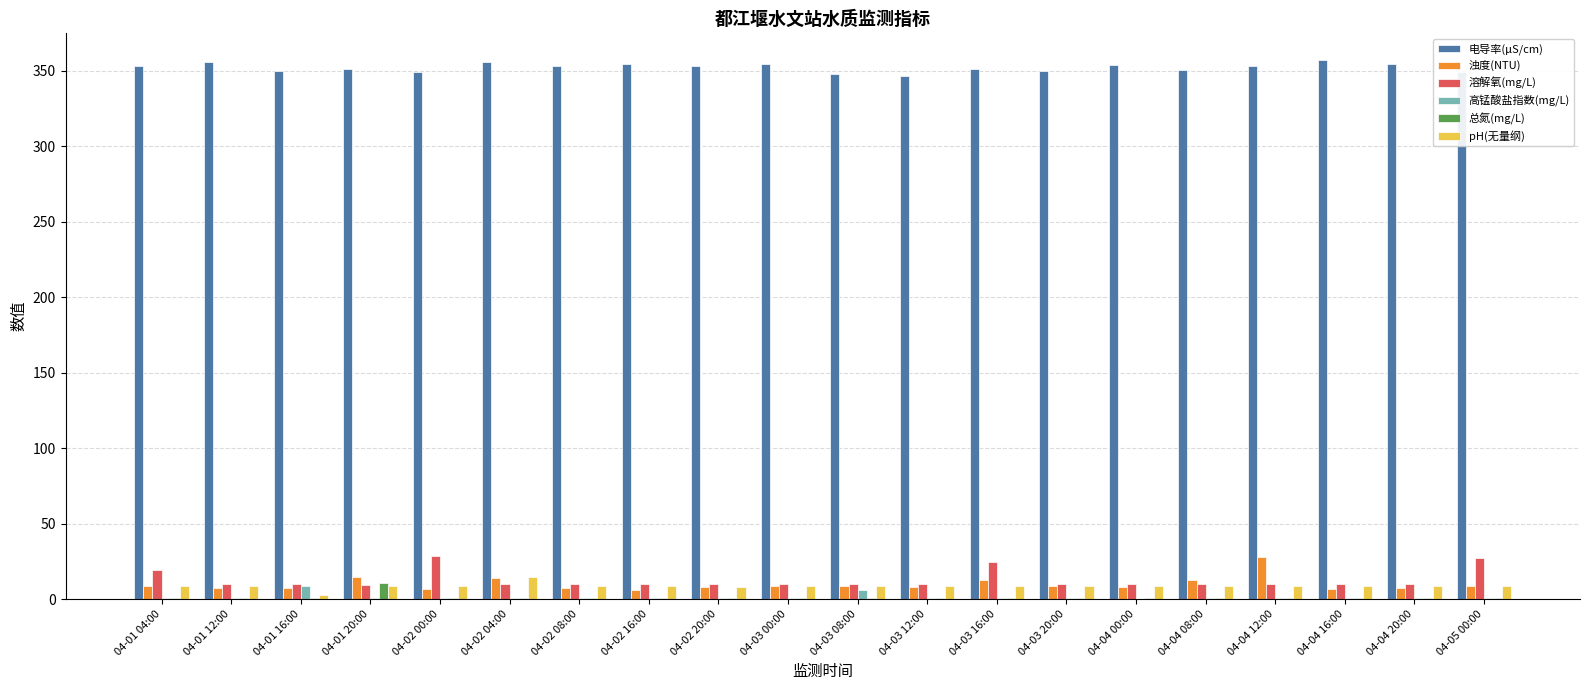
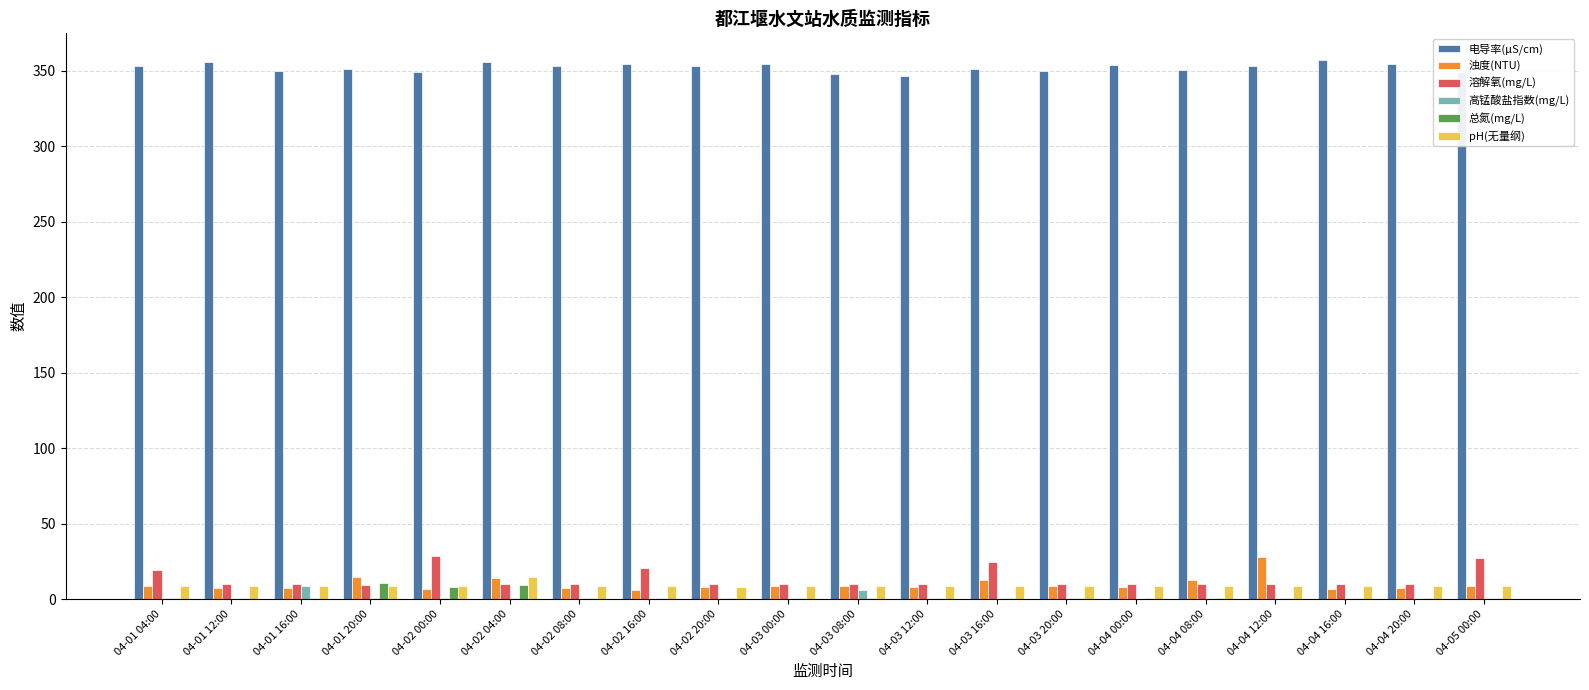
pH(无量纲), 04-01 16:00: 3 -> 8
总氮(mg/L), 04-02 00:00: 1 -> 8
总氮(mg/L), 04-02 04:00: 1 -> 9
溶解氧(mg/L), 04-02 16:00: 10 -> 21
